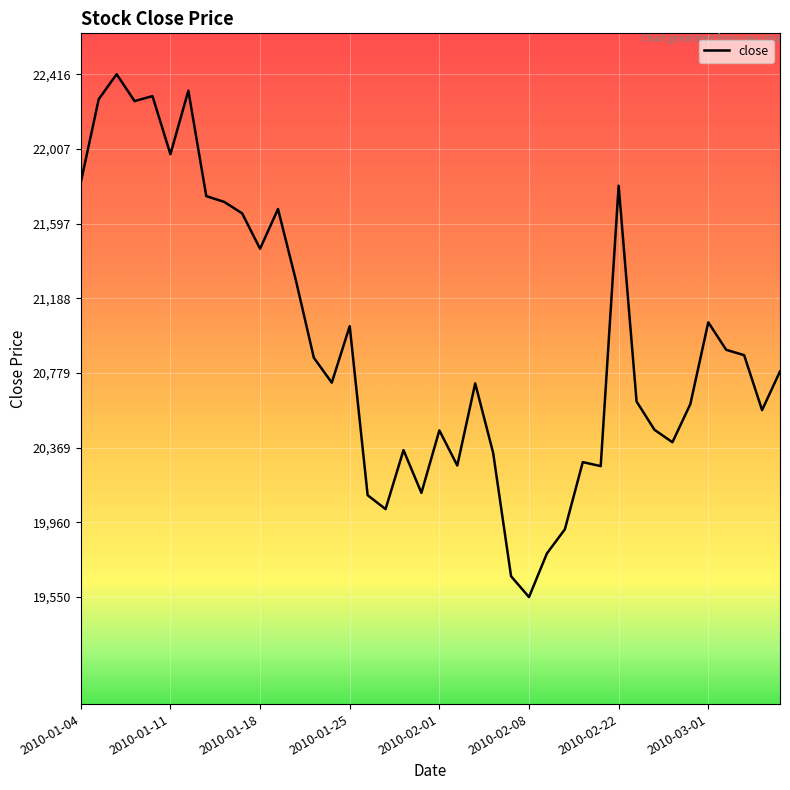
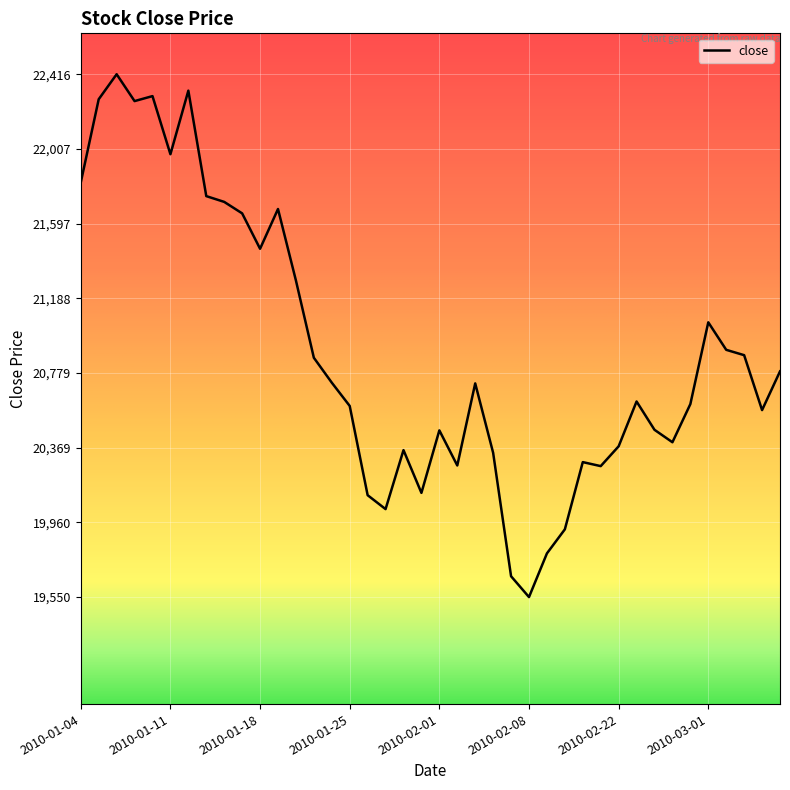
2010-01-25: 21,040 -> 20,600
2010-02-22: 21,810 -> 20,380
